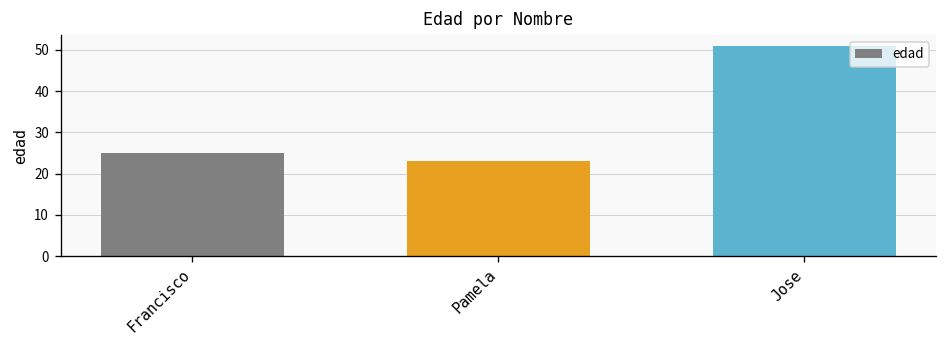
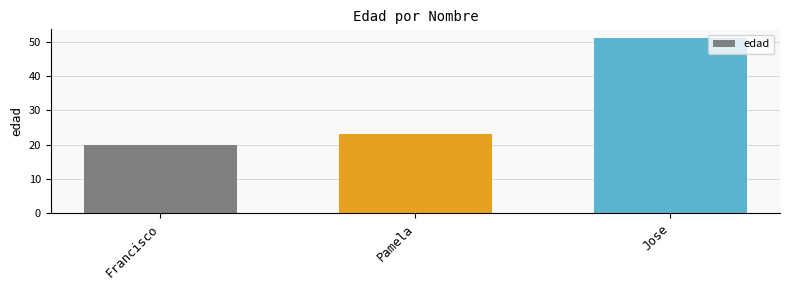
Francisco: 25 -> 20
